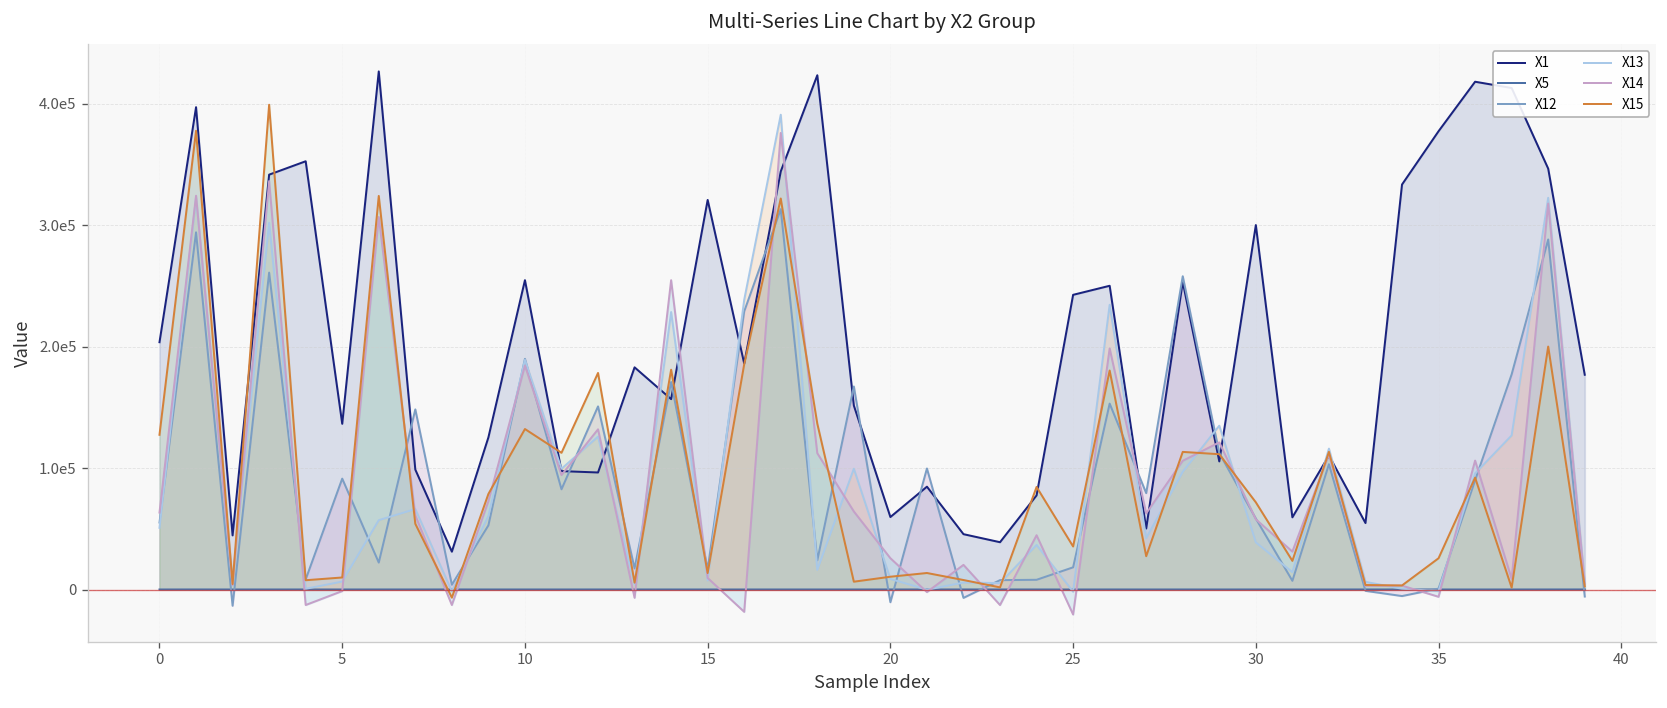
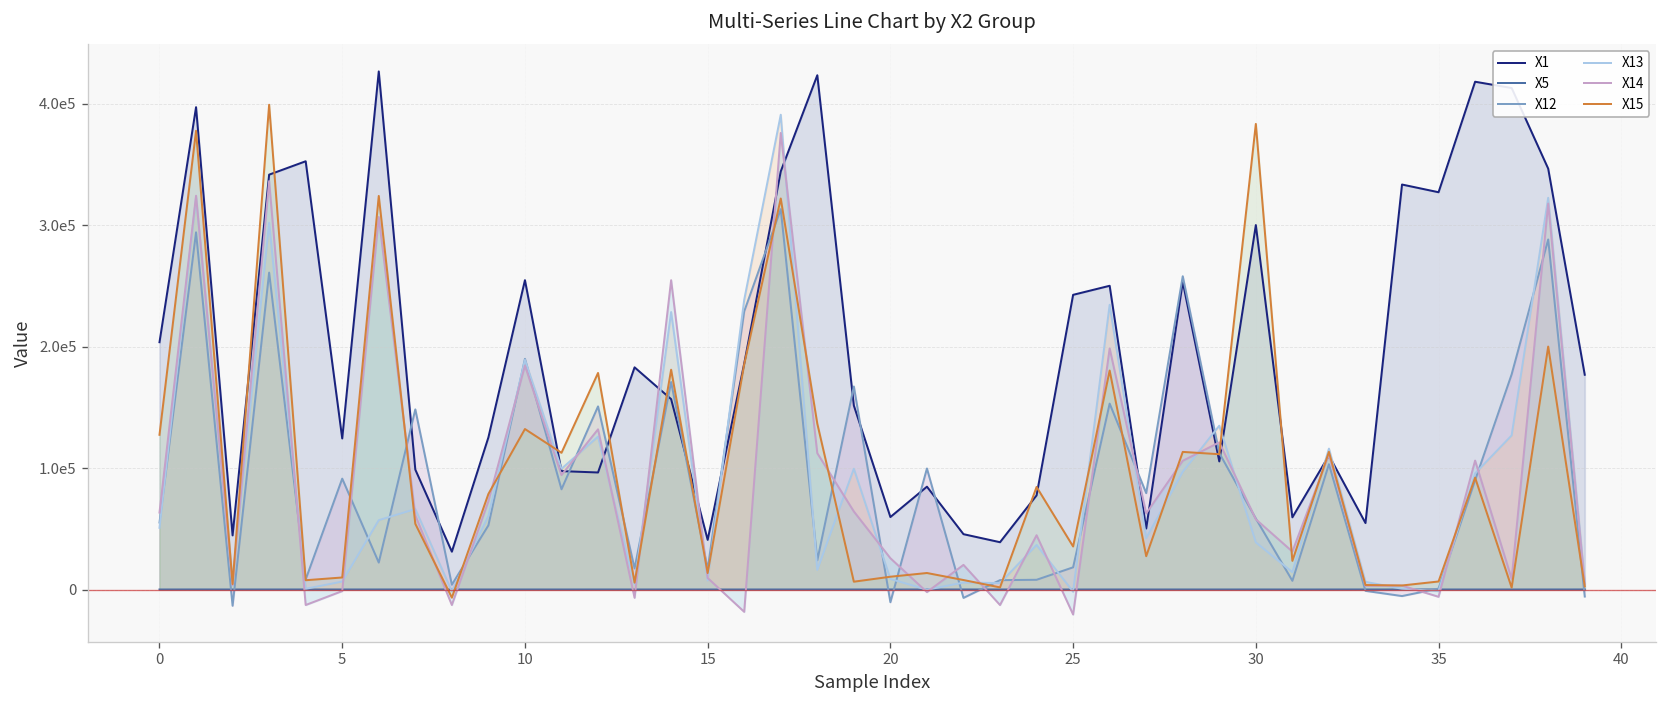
X1, 5: 136000 -> 124000
X1, 15: 321000 -> 41000
X15, 30: 72000 -> 383000
X1, 35: 377000 -> 327000
X15, 35: 26000 -> 7000
